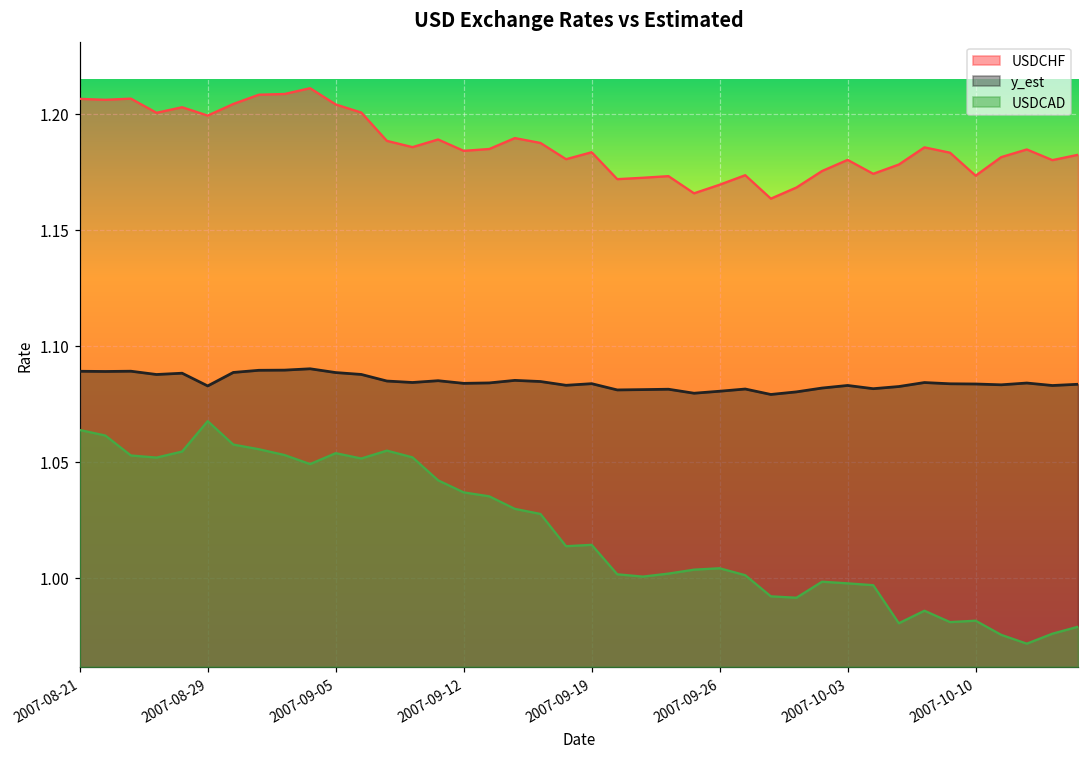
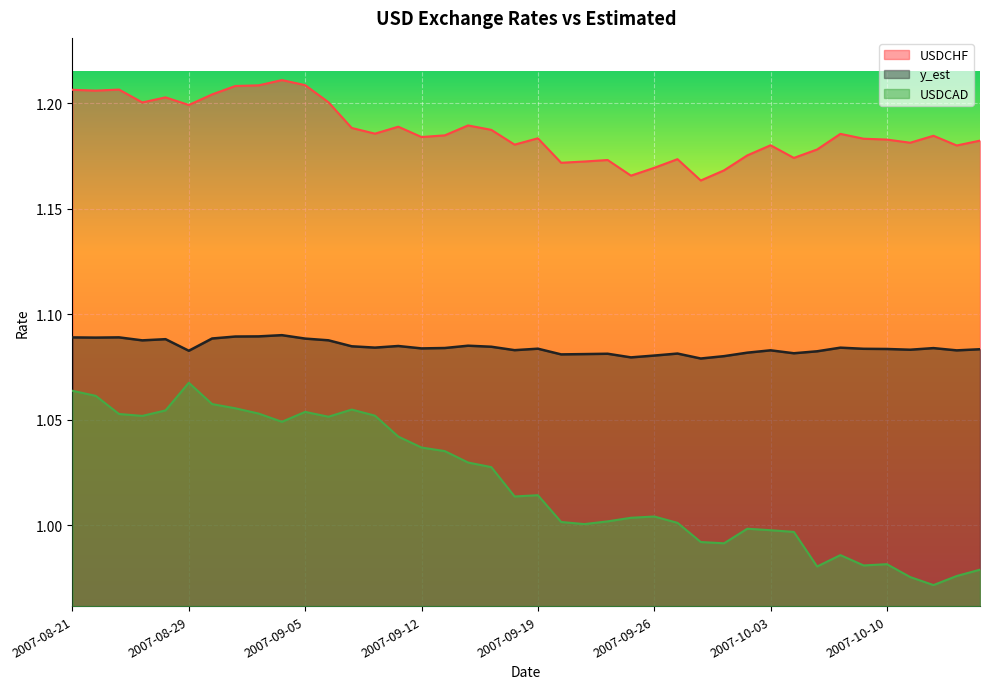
USDCHF, 2007-09-05: 1.204 -> 1.209
USDCHF, 2007-10-10: 1.173 -> 1.183
